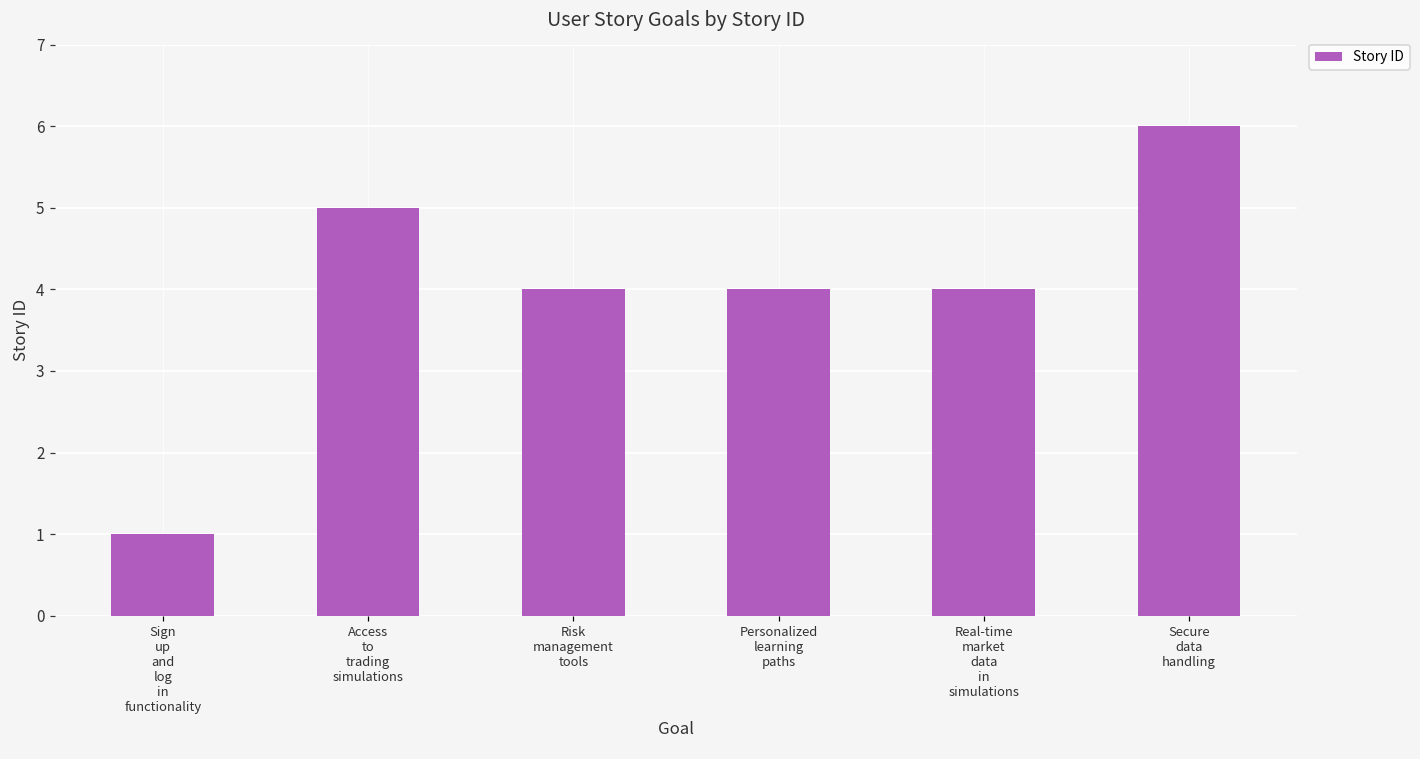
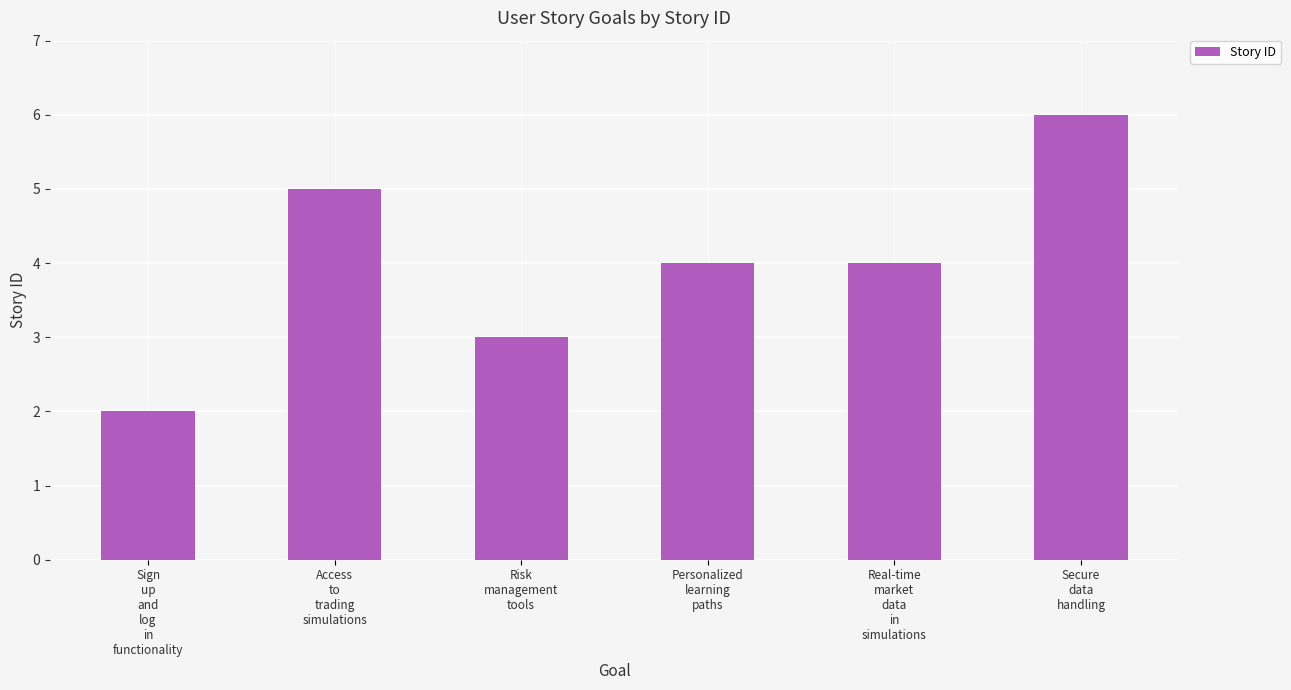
Sign up and log in functionality: 1 -> 2
Risk management tools: 4 -> 3
